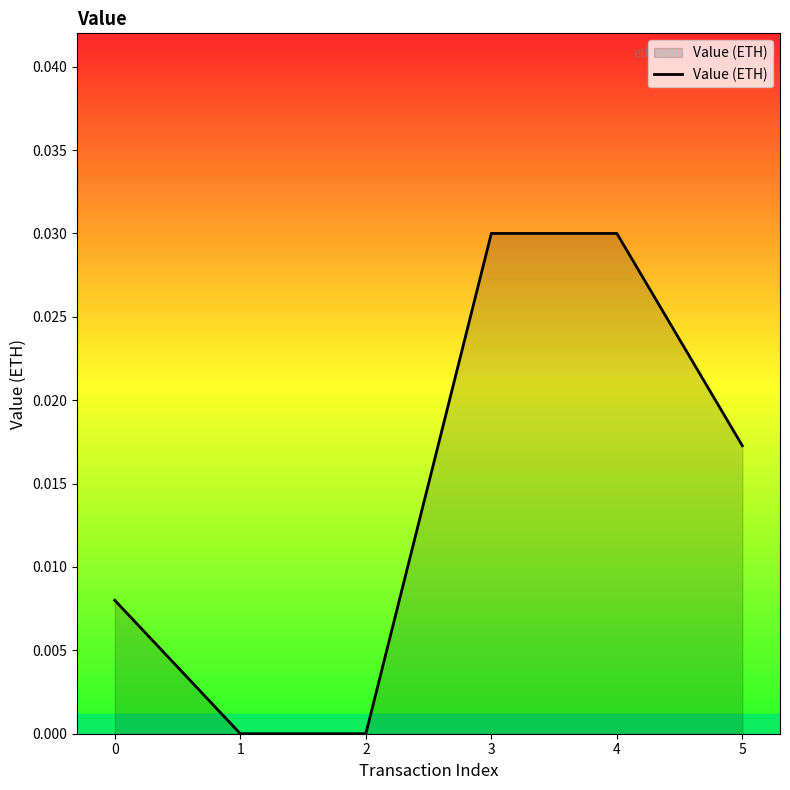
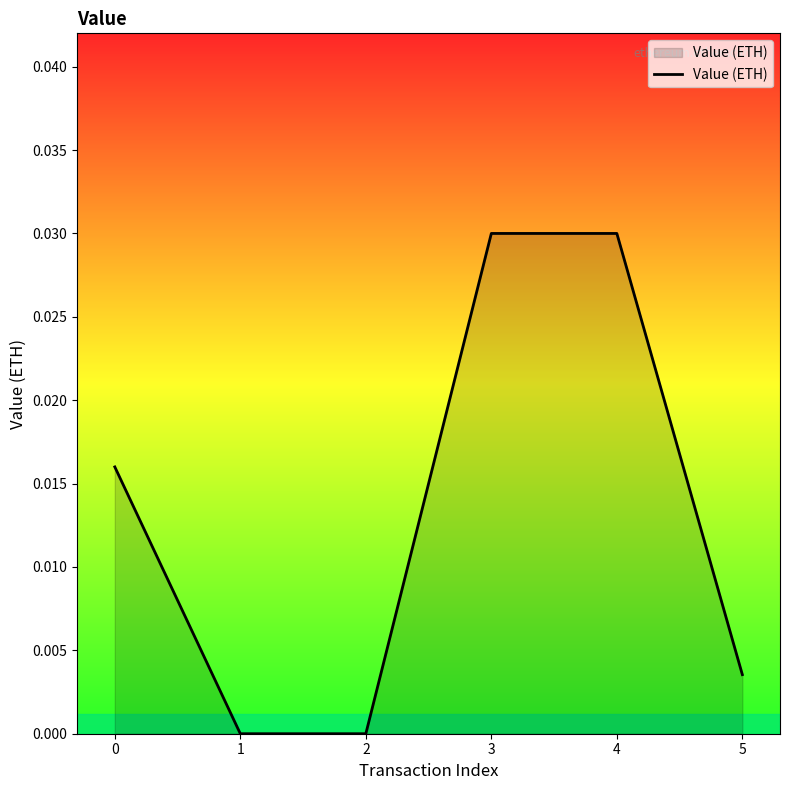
0: 0.008 -> 0.016
5: 0.0173 -> 0.0035
